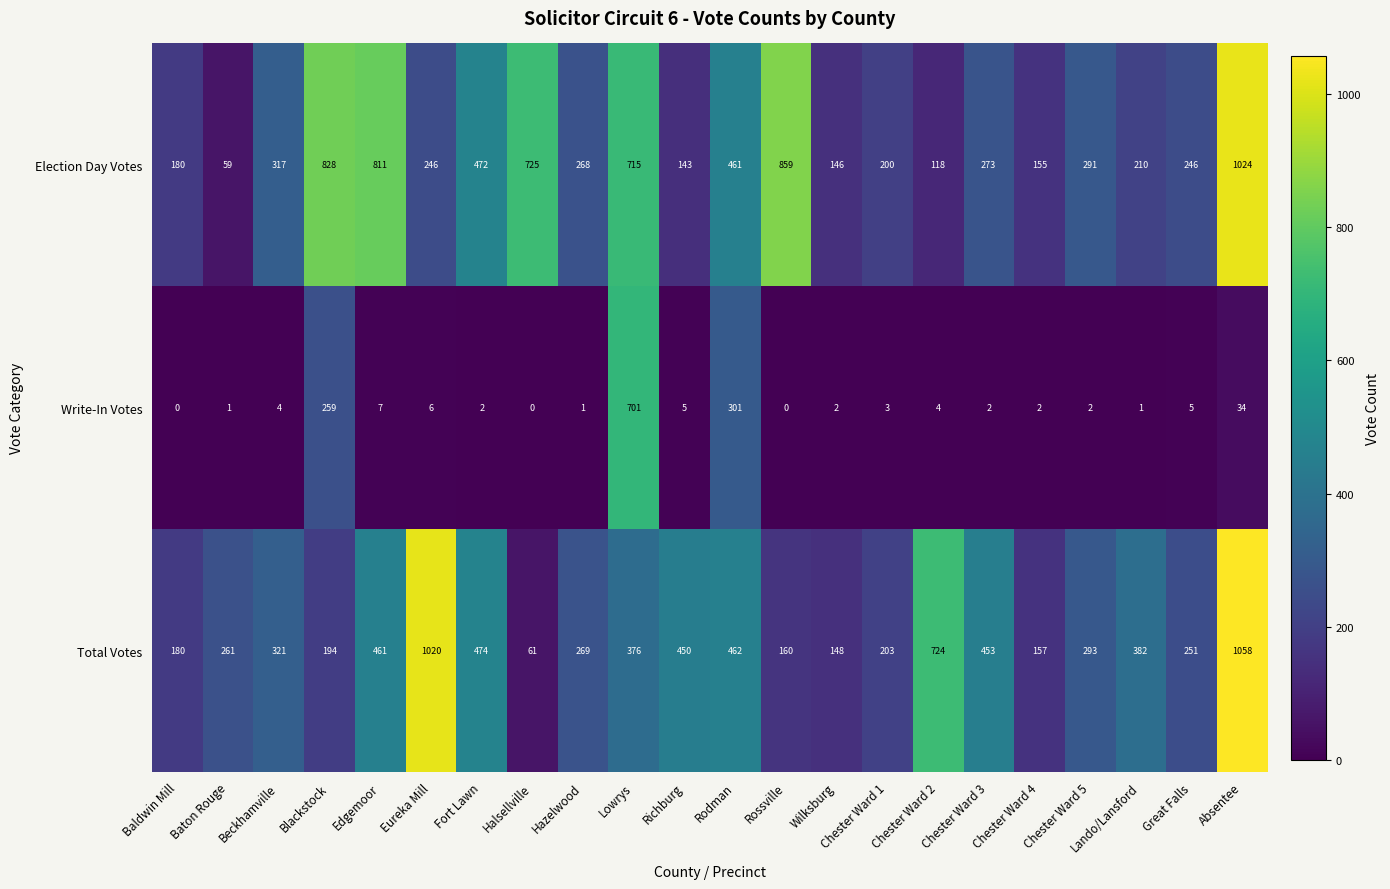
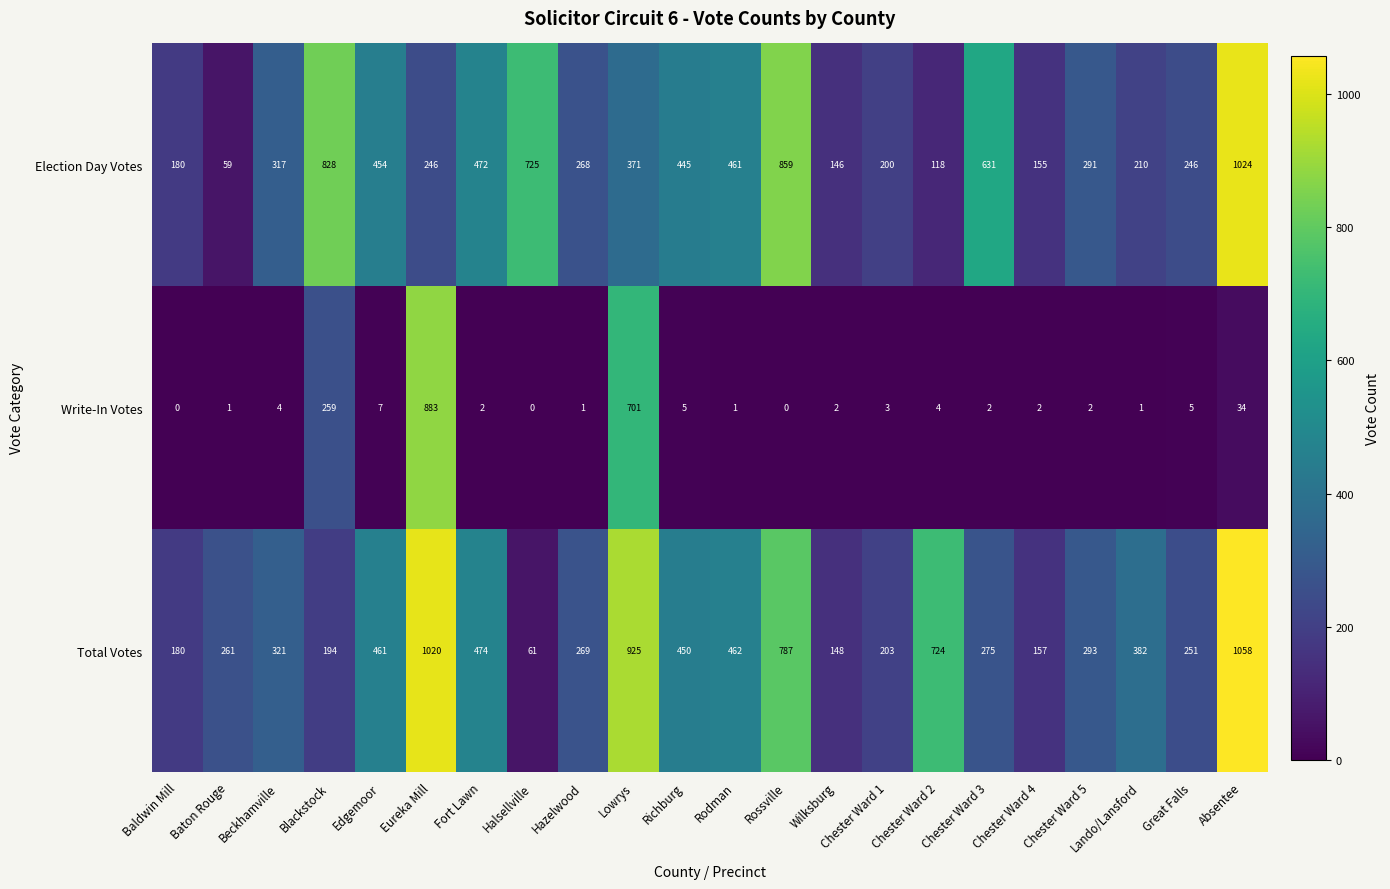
Election Day Votes, Edgemoor: 811 -> 454
Election Day Votes, Lowrys: 715 -> 371
Election Day Votes, Richburg: 143 -> 445
Election Day Votes, Chester Ward 3: 273 -> 631
Write-In Votes, Eureka Mill: 6 -> 883
Write-In Votes, Rodman: 301 -> 1
Total Votes, Lowrys: 376 -> 925
Total Votes, Rossville: 160 -> 787
Total Votes, Chester Ward 3: 453 -> 275
